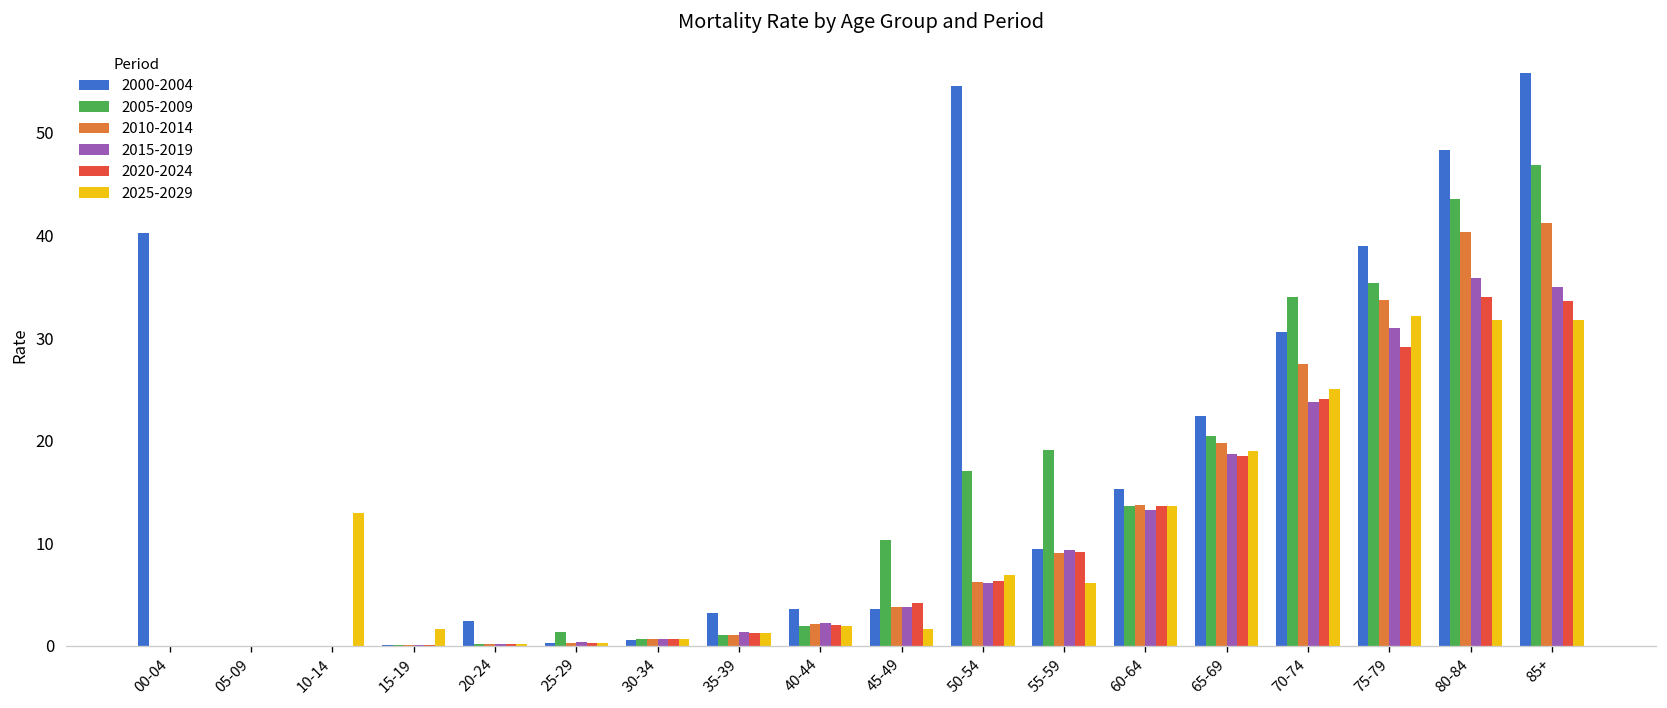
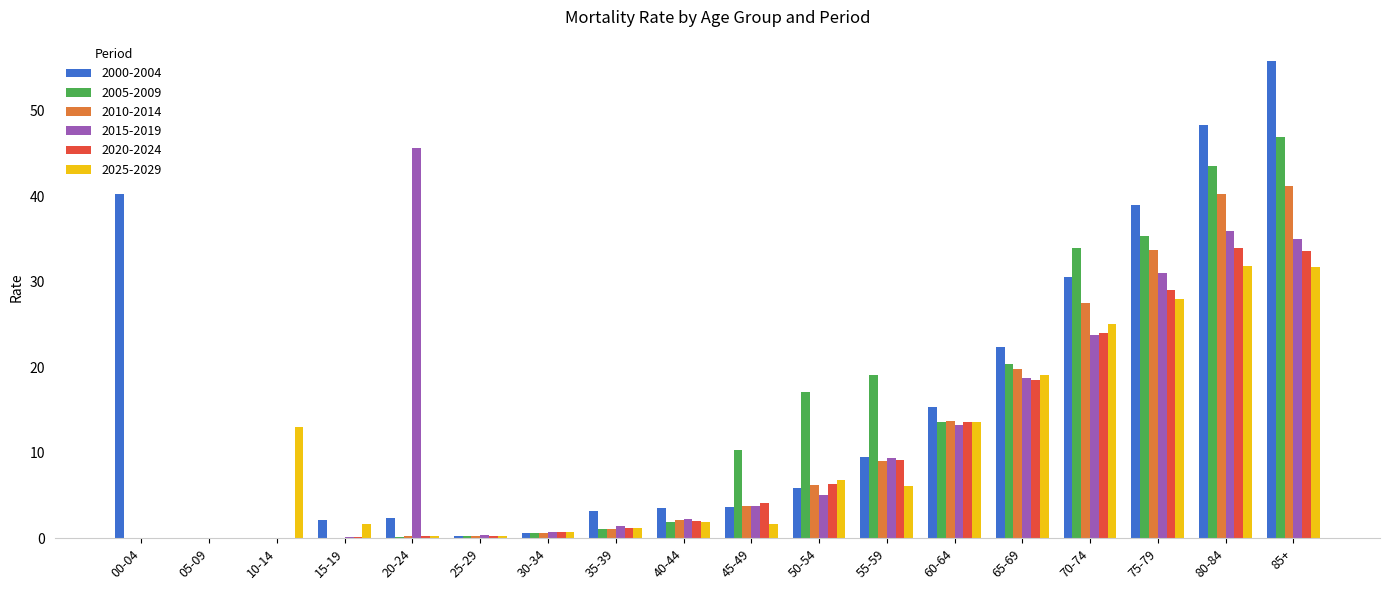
2000-2004, 15-19: 0 -> 2
2015-2019, 20-24: 0 -> 46
2005-2009, 25-29: 1 -> 0
2000-2004, 50-54: 55 -> 6
2015-2019, 50-54: 6 -> 5
2025-2029, 75-79: 32 -> 28
